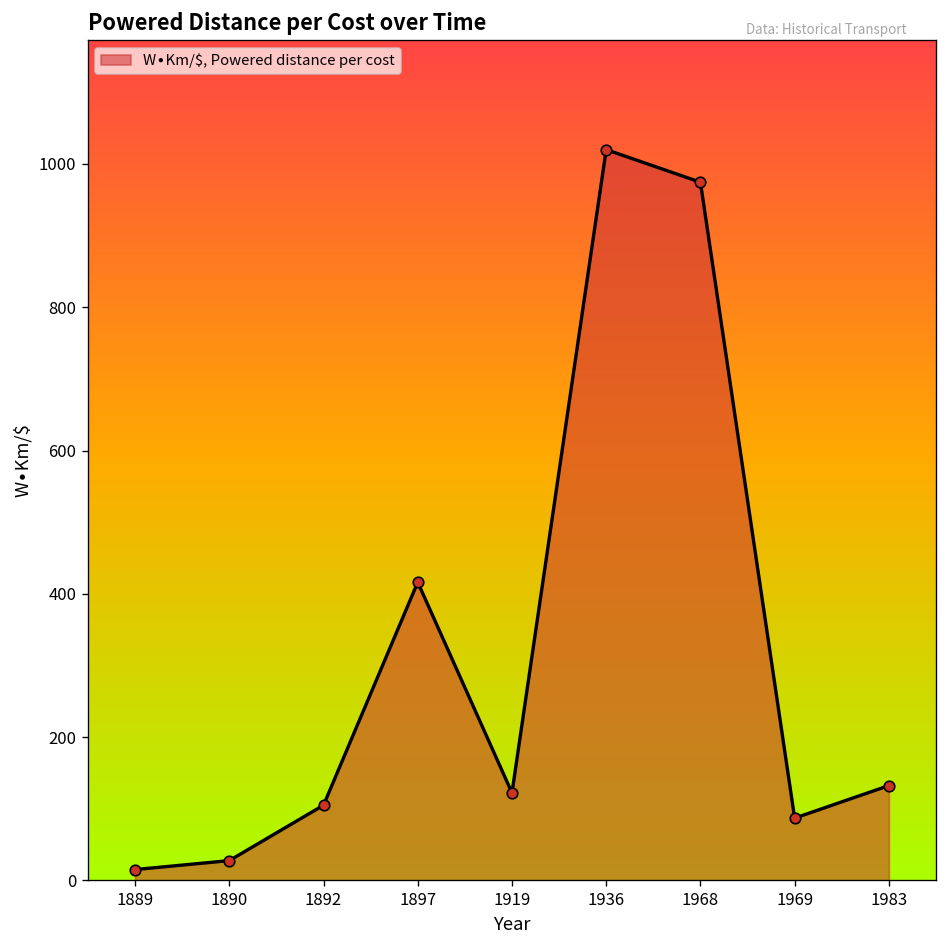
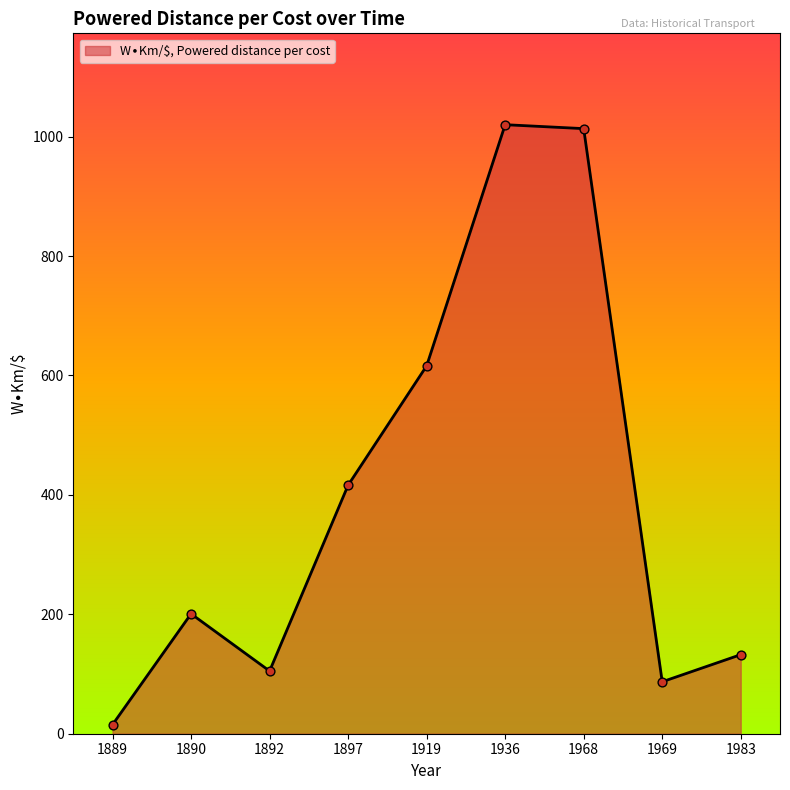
1890: 30 -> 200
1919: 120 -> 620
1968: 970 -> 1010
